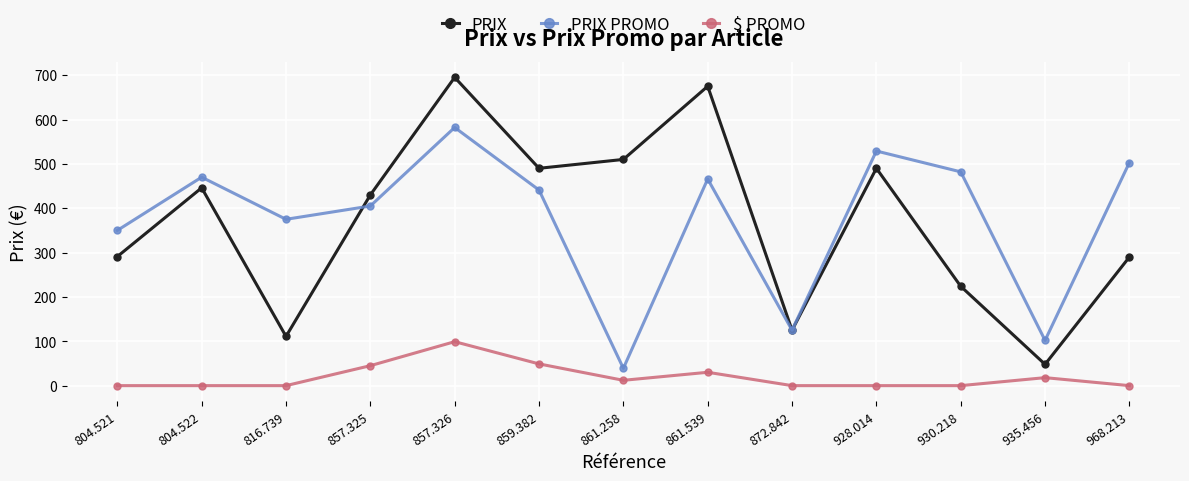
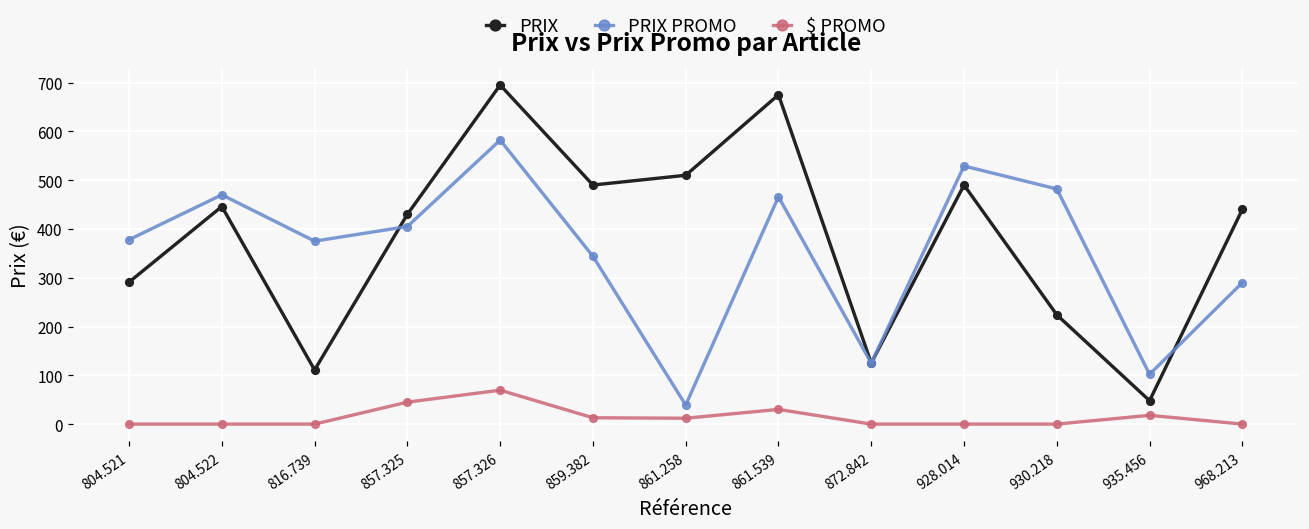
PRIX PROMO, 804.521: 350 -> 380
$ PROMO, 857.326: 100 -> 70
PRIX PROMO, 859.382: 440 -> 340
$ PROMO, 859.382: 50 -> 10
PRIX, 968.213: 290 -> 440
PRIX PROMO, 968.213: 500 -> 290
